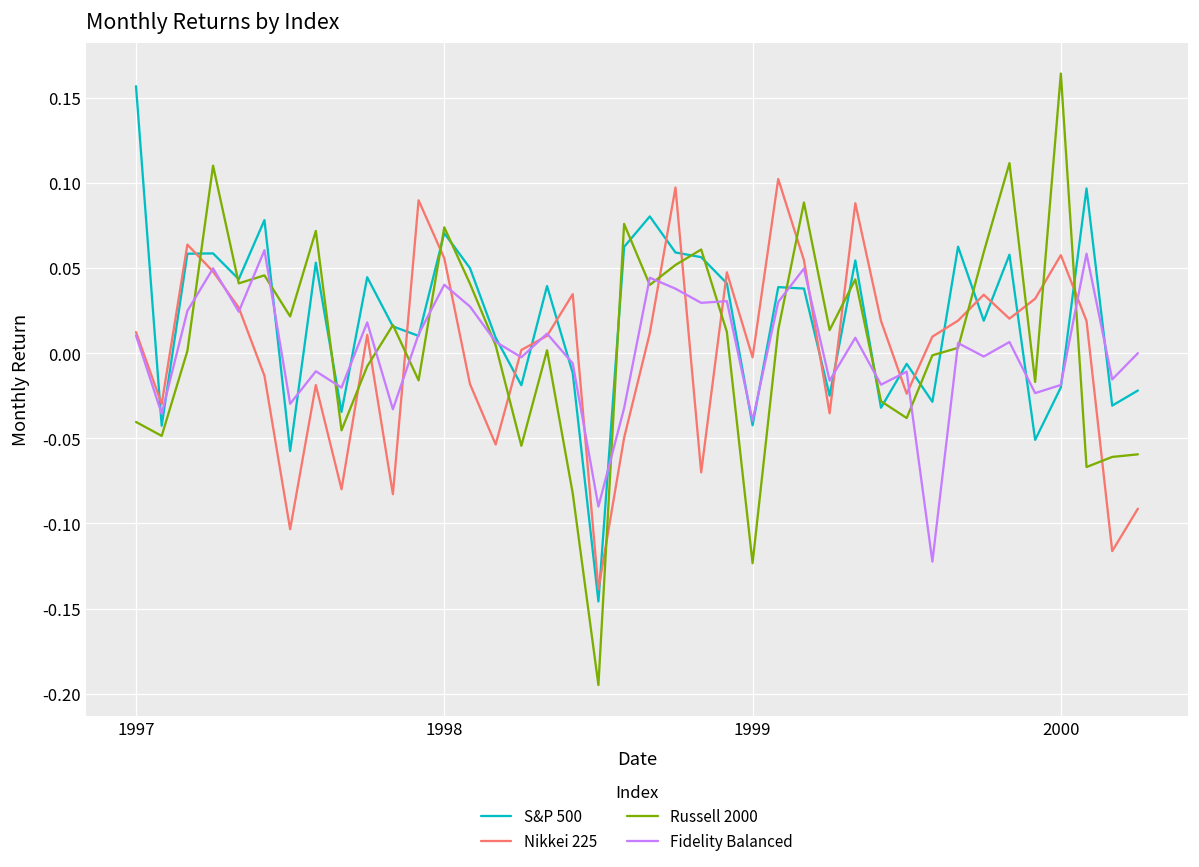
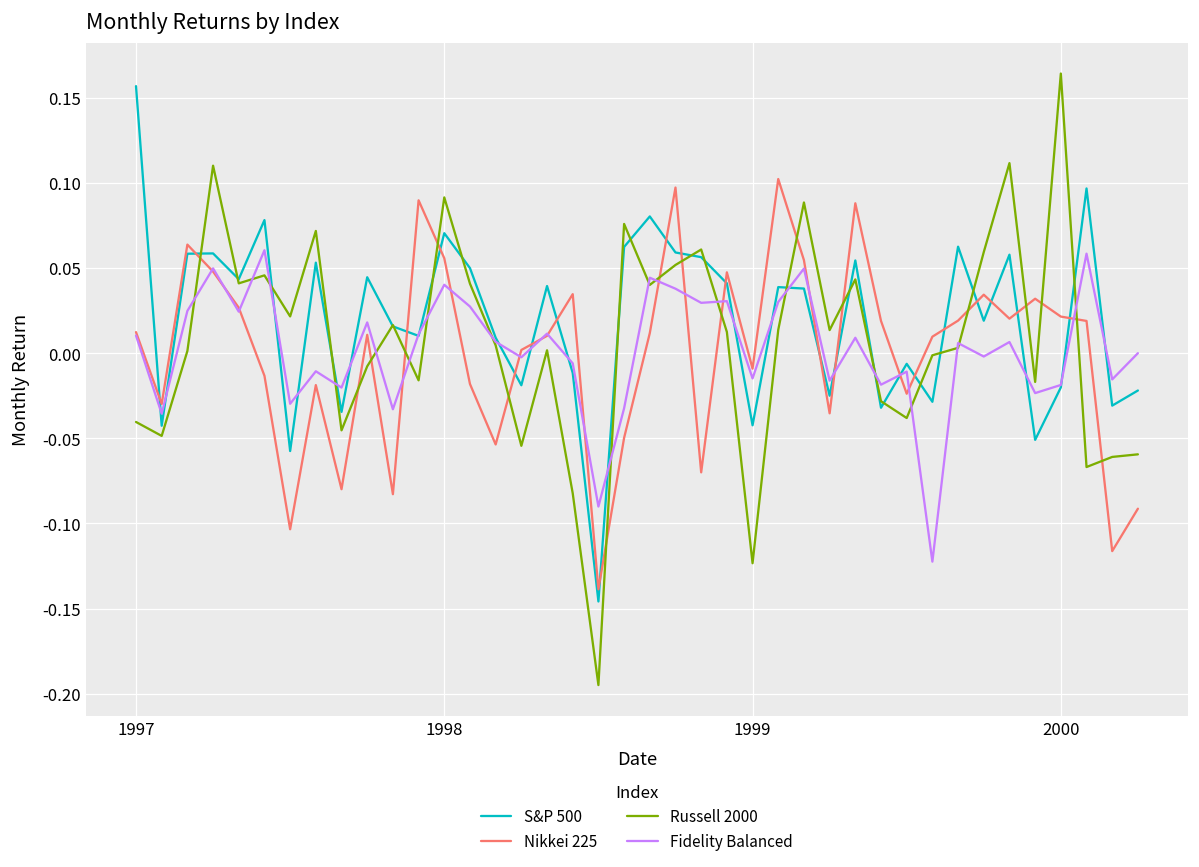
Russell 2000, 1998: 0.074 -> 0.091
Nikkei 225, 1999: -0.002 -> -0.009
Fidelity Balanced, 1999: -0.040 -> -0.015
Nikkei 225, 2000: 0.058 -> 0.021
